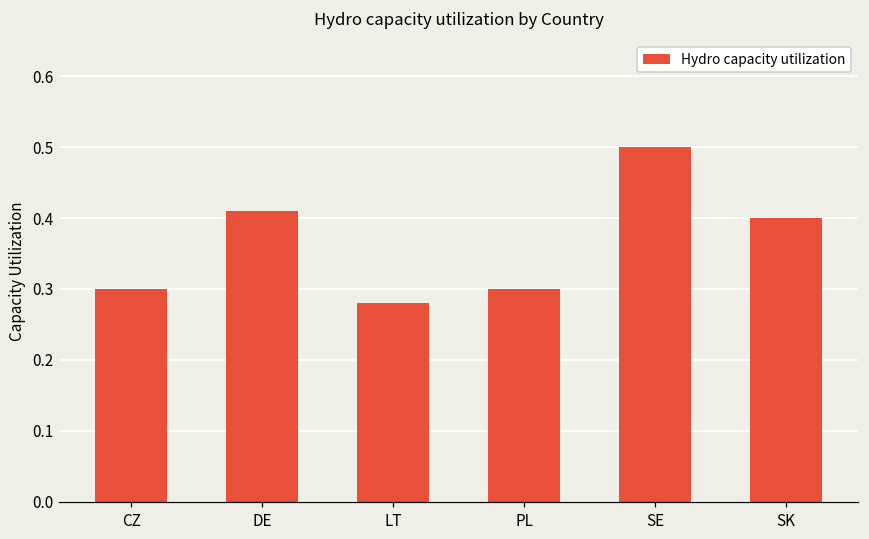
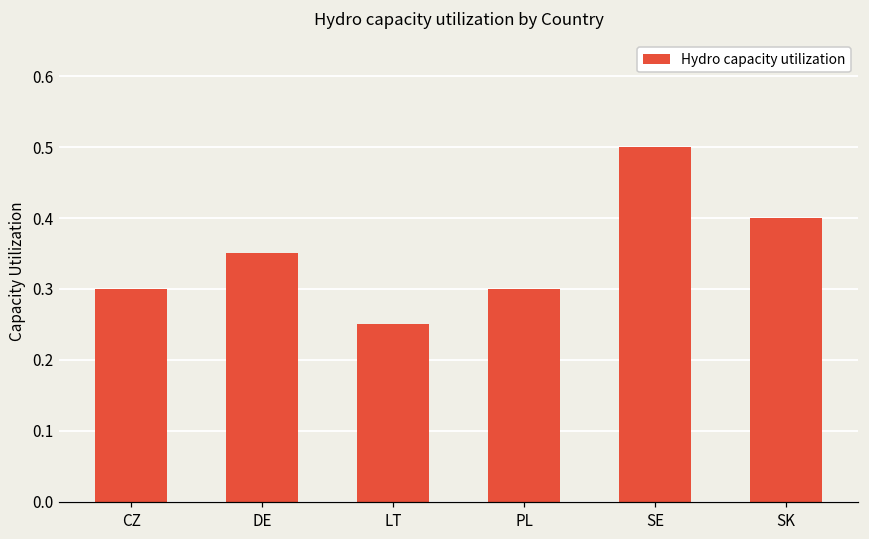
DE: 0.41 -> 0.35
LT: 0.28 -> 0.25
